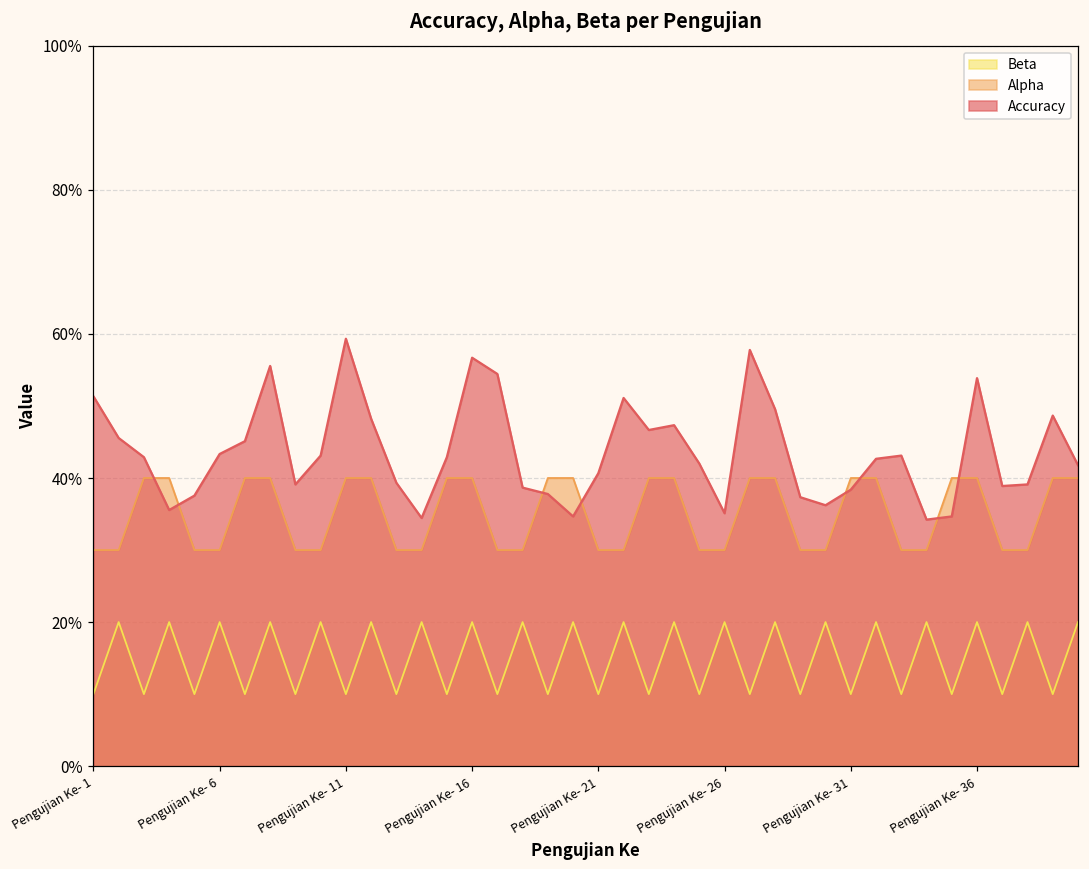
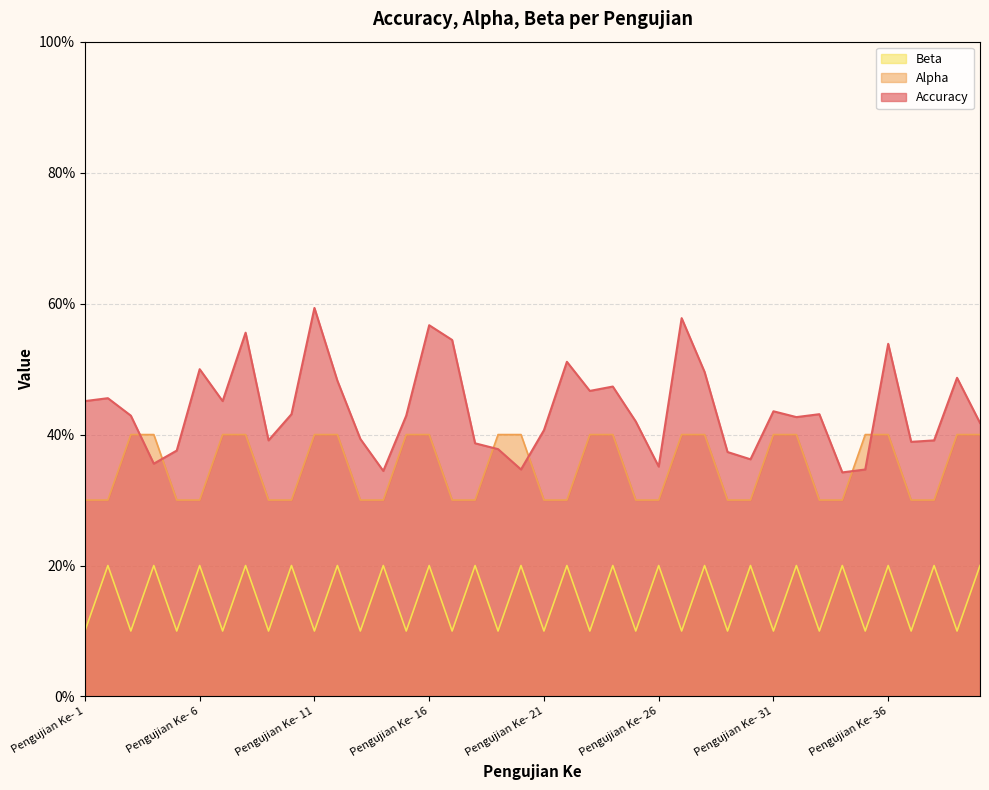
Accuracy, Pengujian Ke- 1: 51% -> 45%
Accuracy, Pengujian Ke- 6: 43% -> 50%
Accuracy, Pengujian Ke- 31: 38% -> 44%
